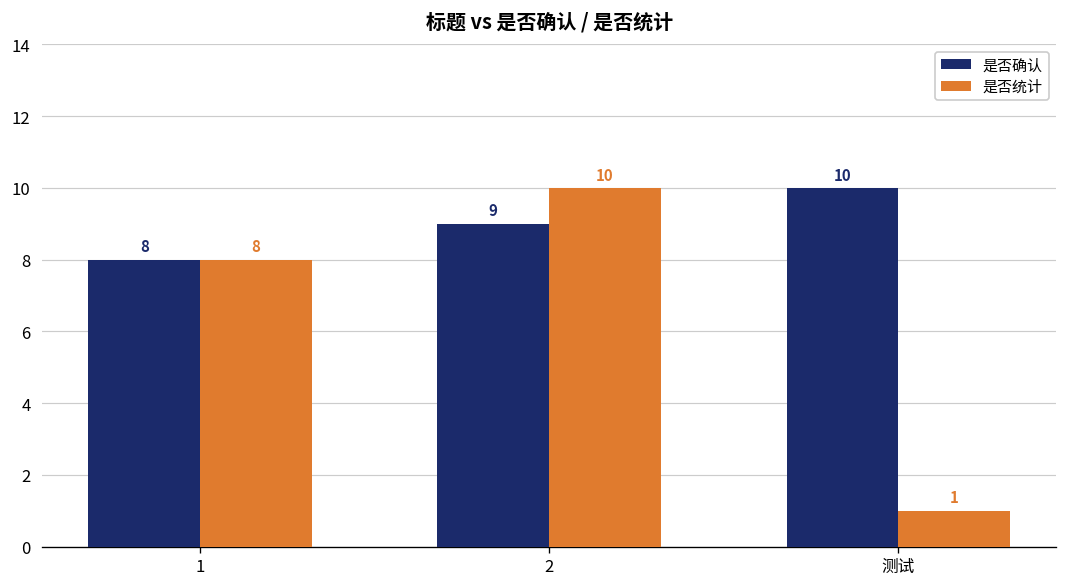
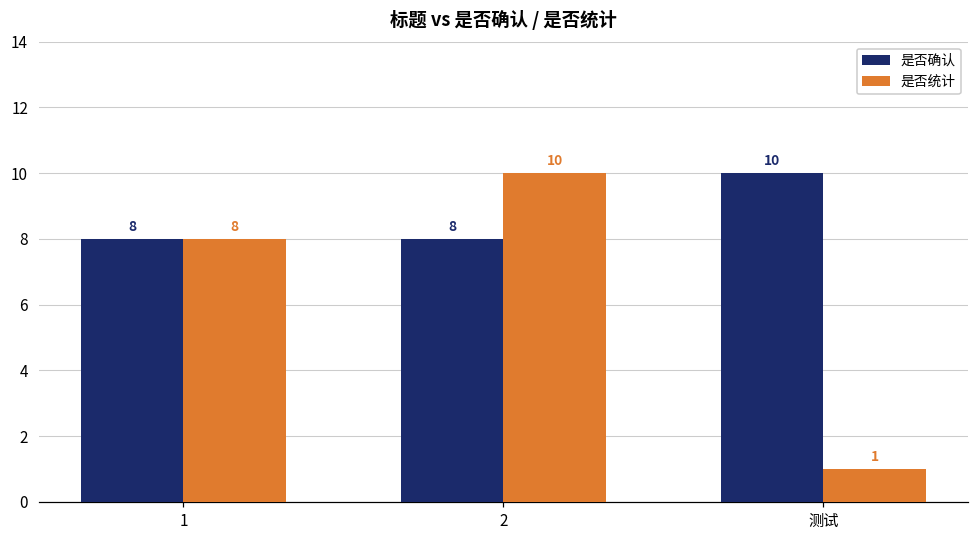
是否确认, 2: 9 -> 8
